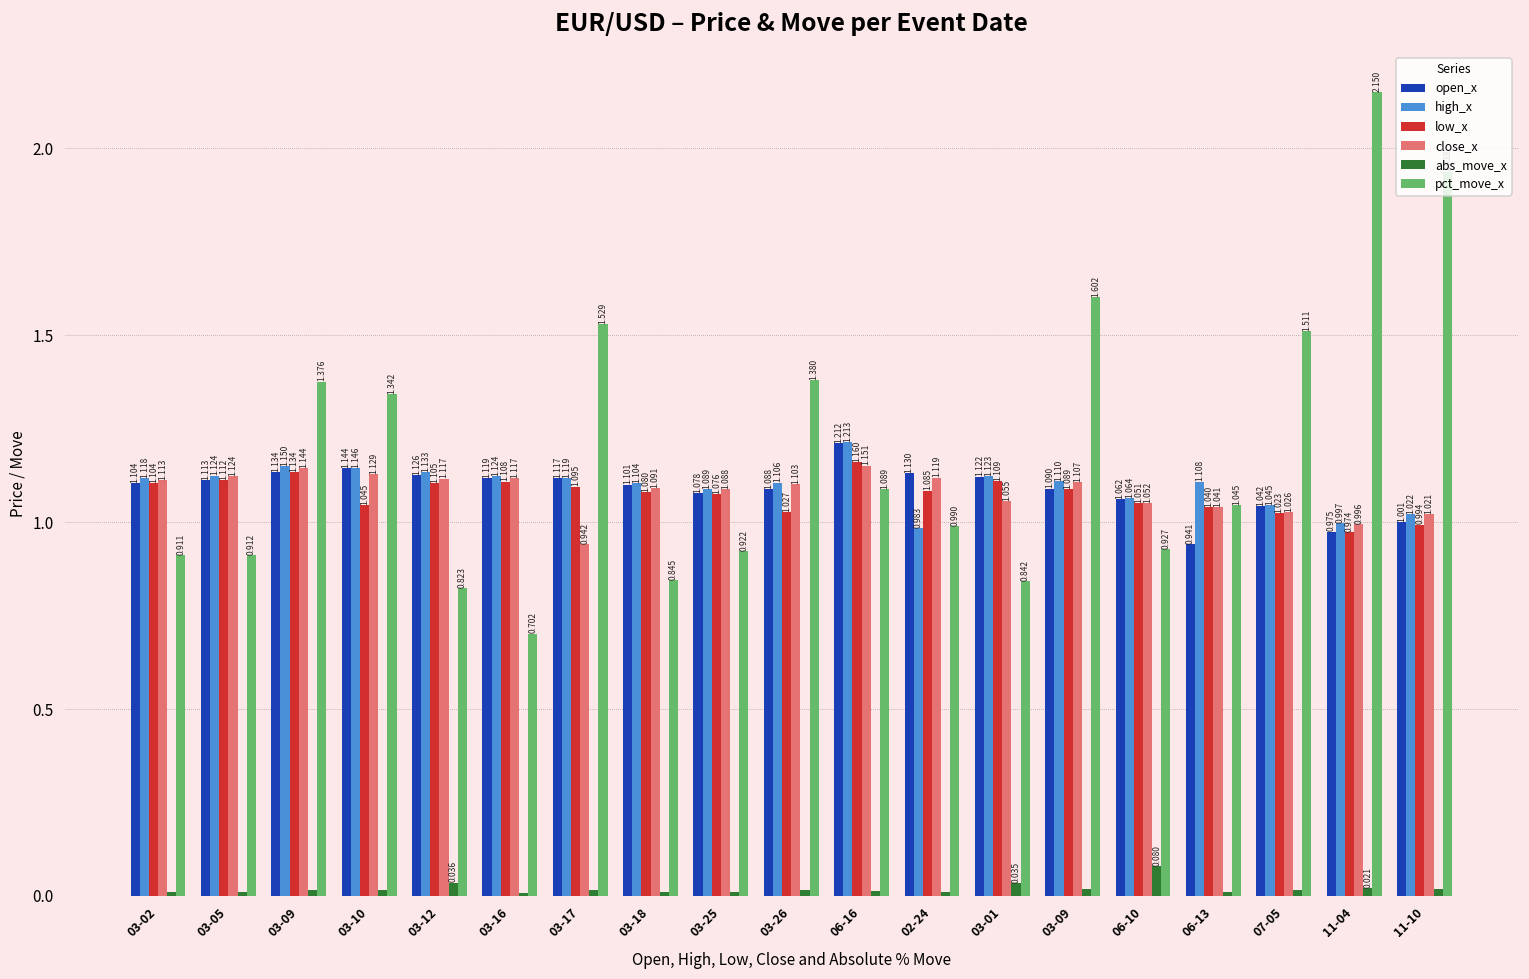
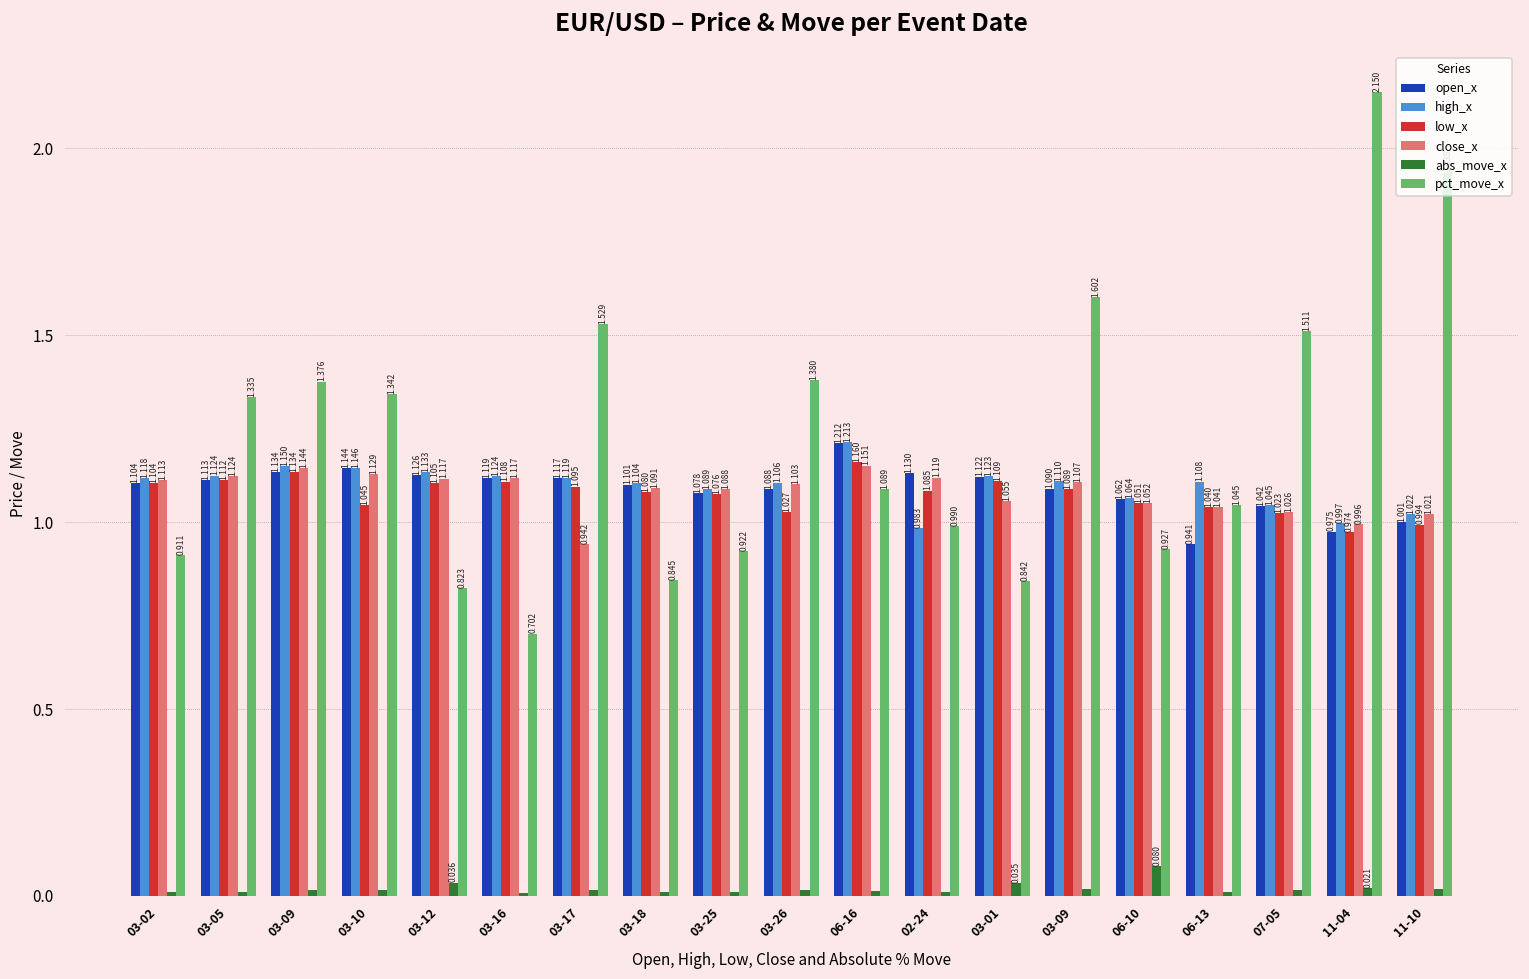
pct_move_x, 03-05: 0.912 -> 1.335
